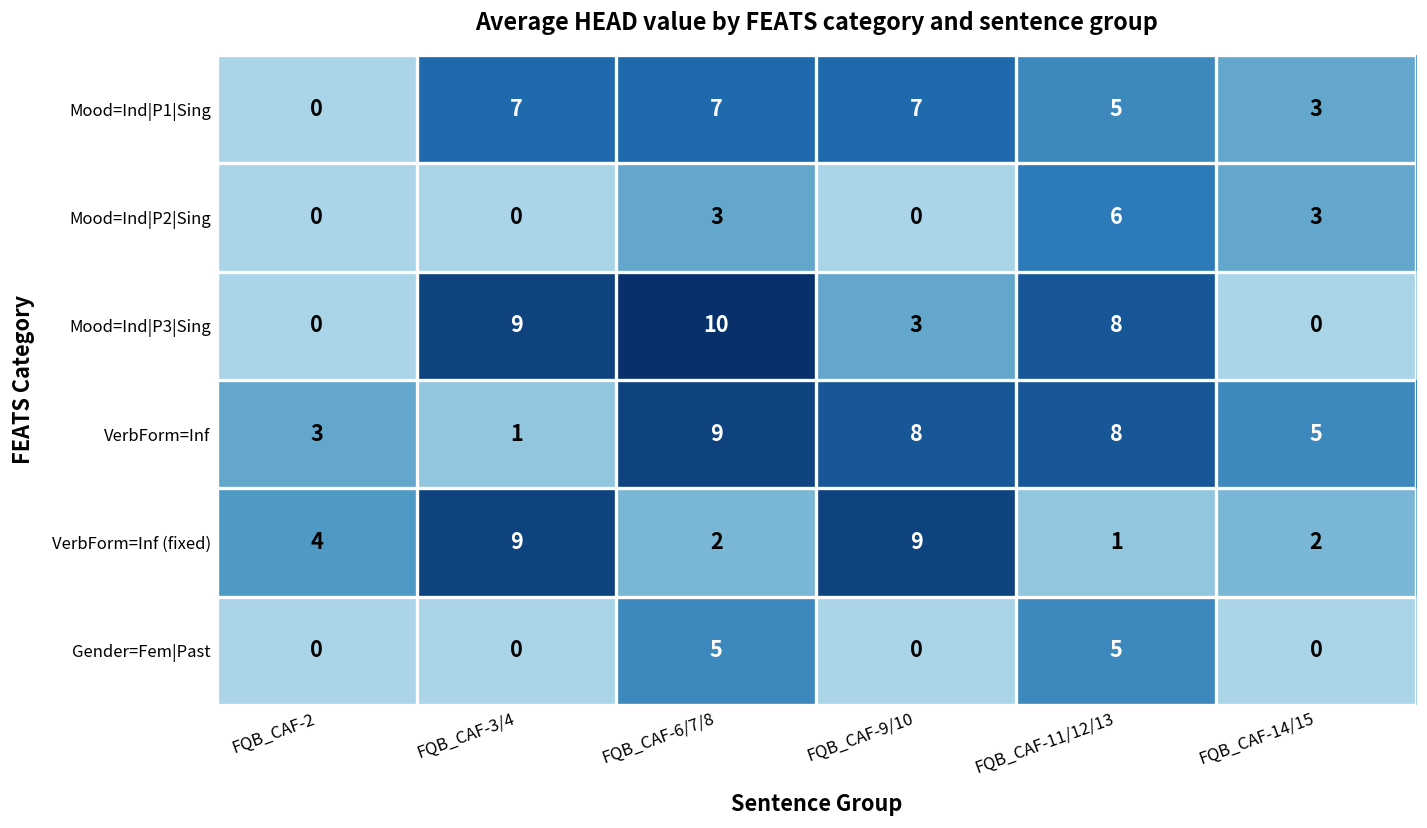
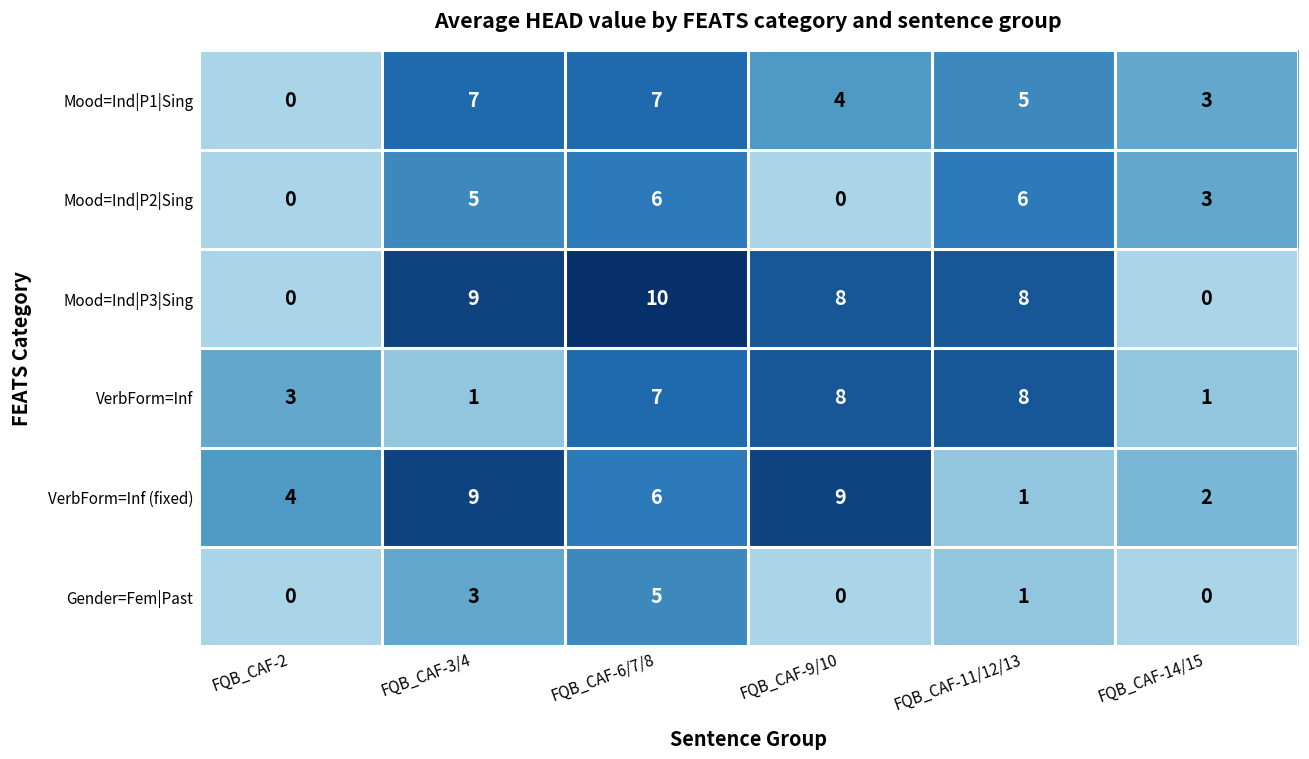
Mood=Ind|P1|Sing, FQB_CAF-9/10: 7 -> 4
Mood=Ind|P2|Sing, FQB_CAF-3/4: 0 -> 5
Mood=Ind|P2|Sing, FQB_CAF-6/7/8: 3 -> 6
Mood=Ind|P3|Sing, FQB_CAF-9/10: 3 -> 8
VerbForm=Inf, FQB_CAF-6/7/8: 9 -> 7
VerbForm=Inf, FQB_CAF-14/15: 5 -> 1
VerbForm=Inf (fixed), FQB_CAF-6/7/8: 2 -> 6
Gender=Fem|Past, FQB_CAF-3/4: 0 -> 3
Gender=Fem|Past, FQB_CAF-11/12/13: 5 -> 1
